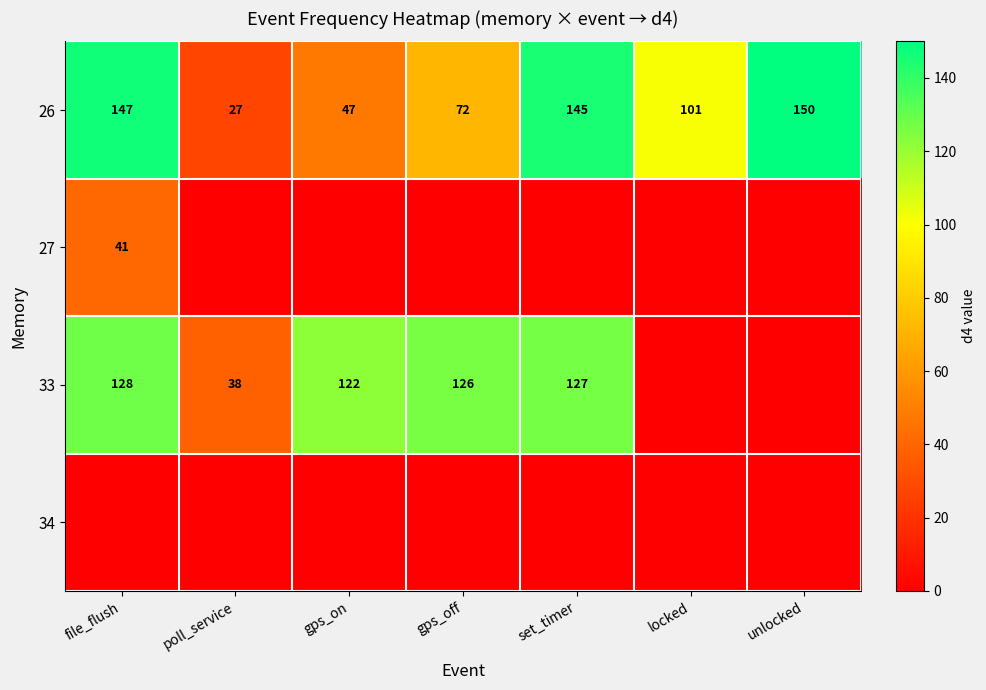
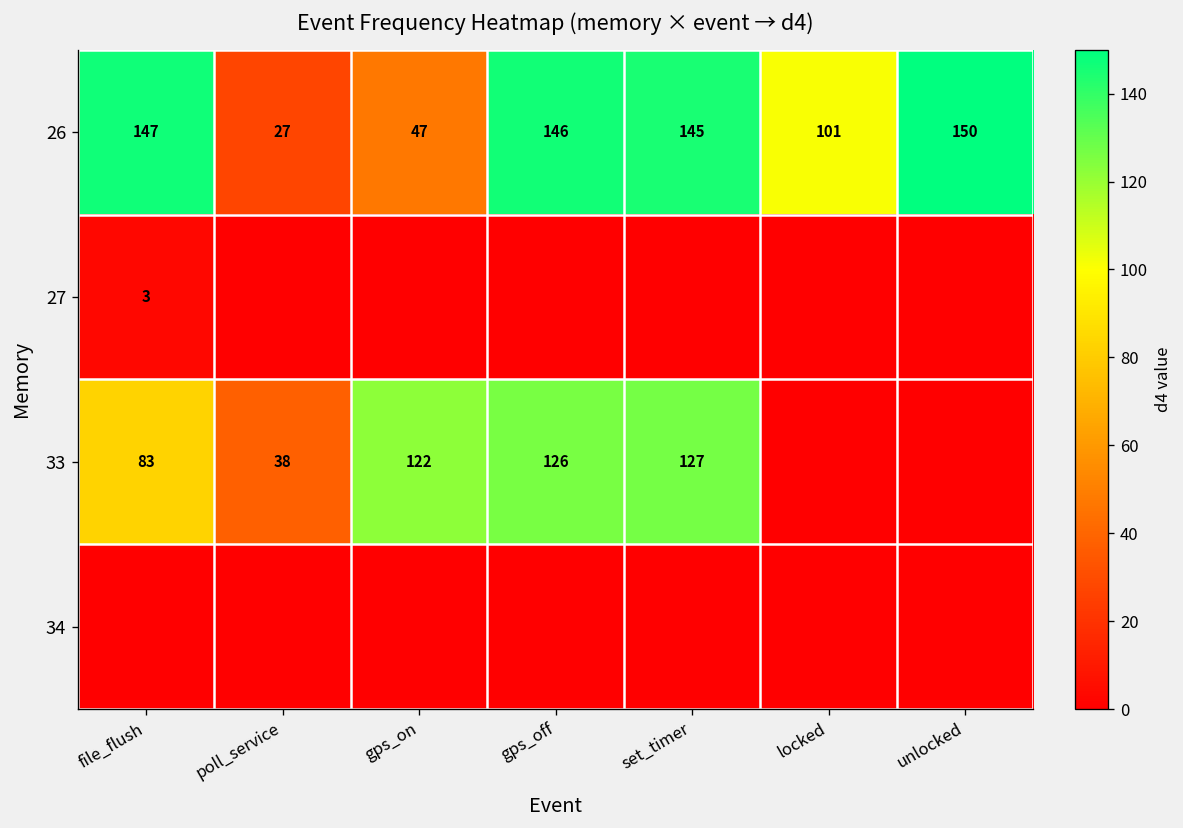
26, gps_off: 72 -> 146
27, file_flush: 41 -> 3
33, file_flush: 128 -> 83
